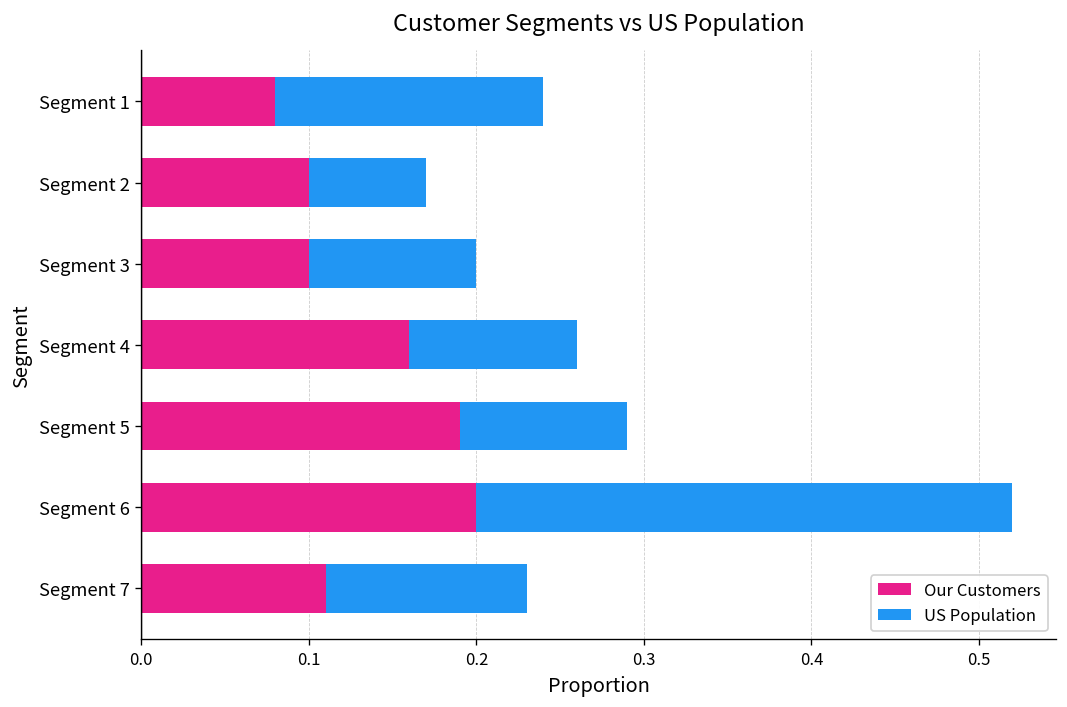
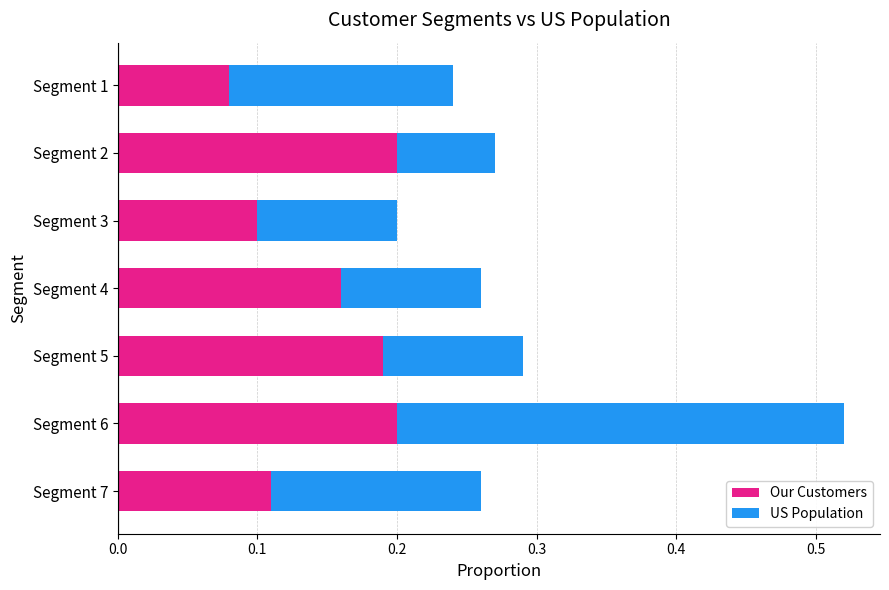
Our Customers, Segment 2: 0.1 -> 0.2
US Population, Segment 7: 0.12 -> 0.15
